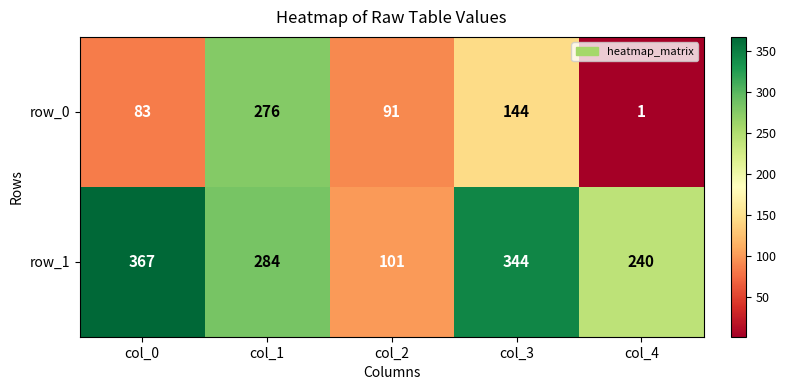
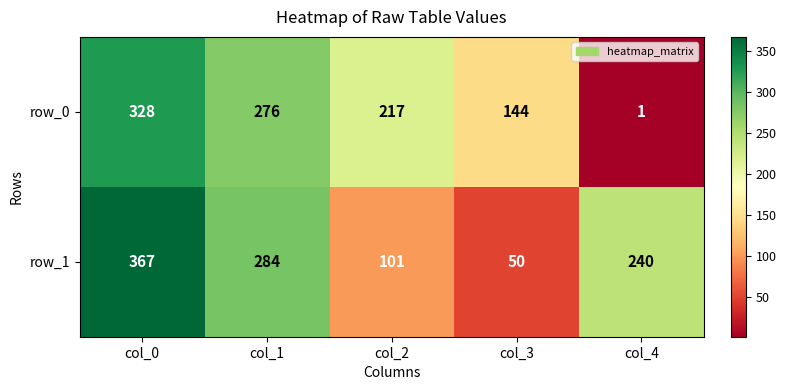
row_0, col_0: 83 -> 328
row_0, col_2: 91 -> 217
row_1, col_3: 344 -> 50
